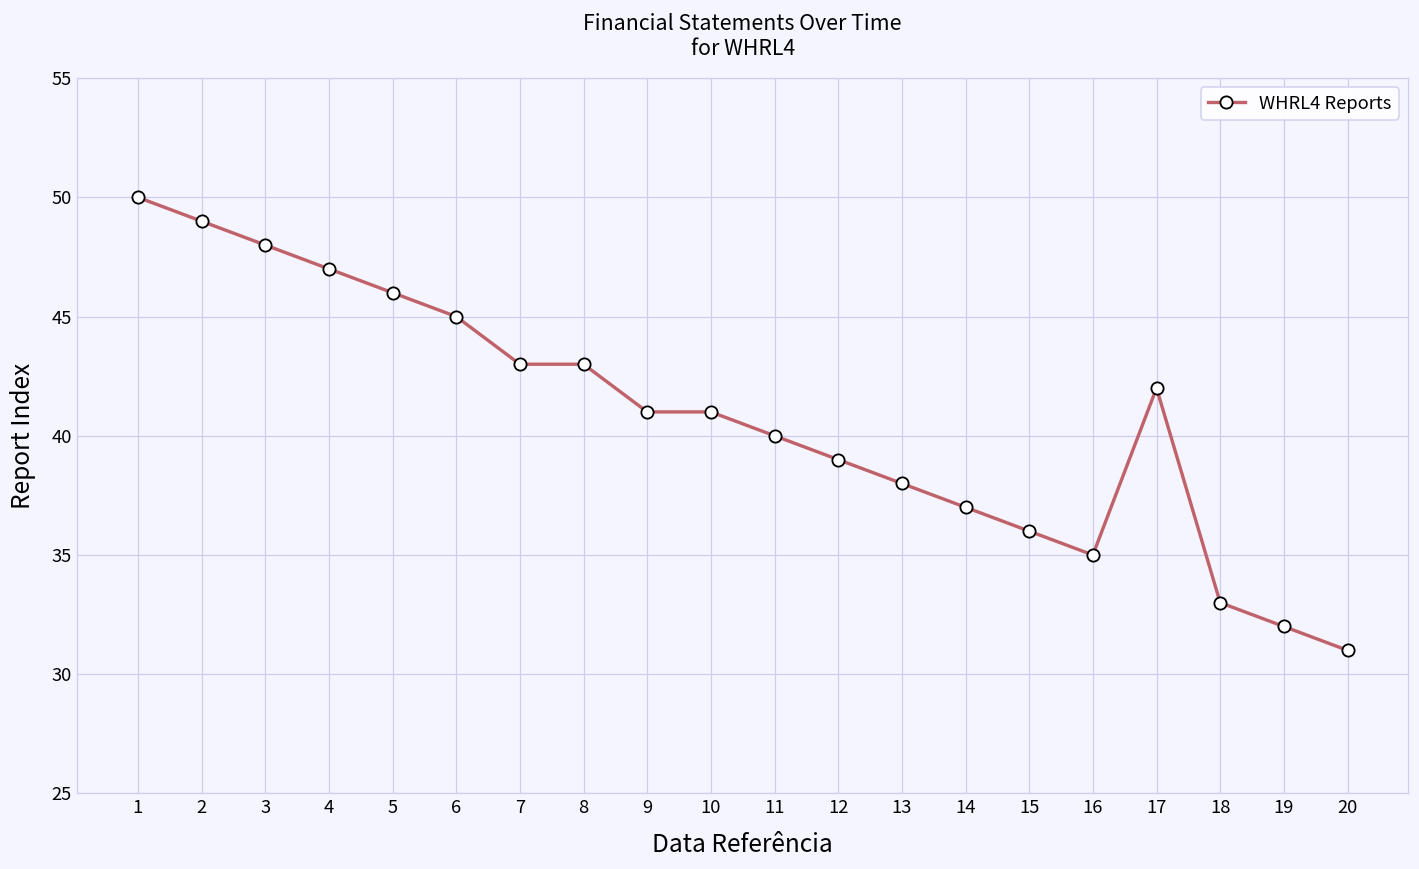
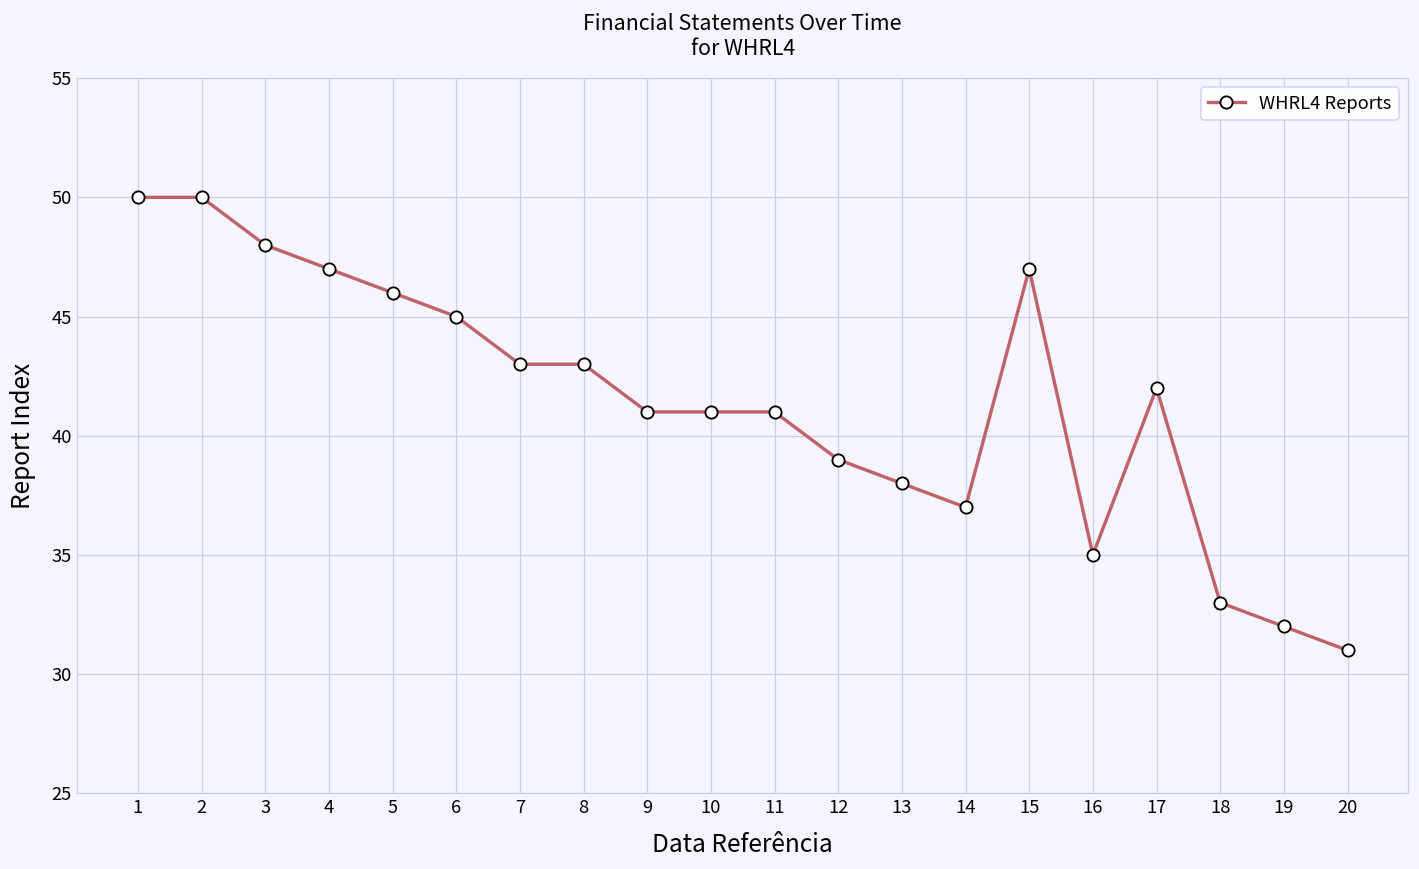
2: 49 -> 50
11: 40 -> 41
15: 36 -> 47
